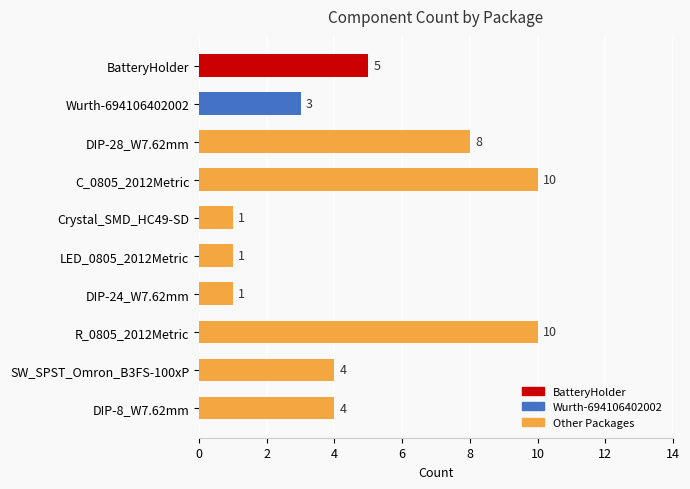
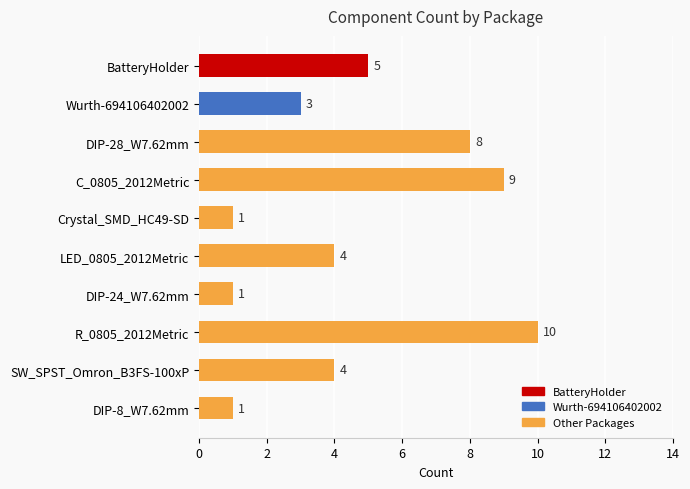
C_0805_2012Metric: 10 -> 9
LED_0805_2012Metric: 1 -> 4
DIP-8_W7.62mm: 4 -> 1
